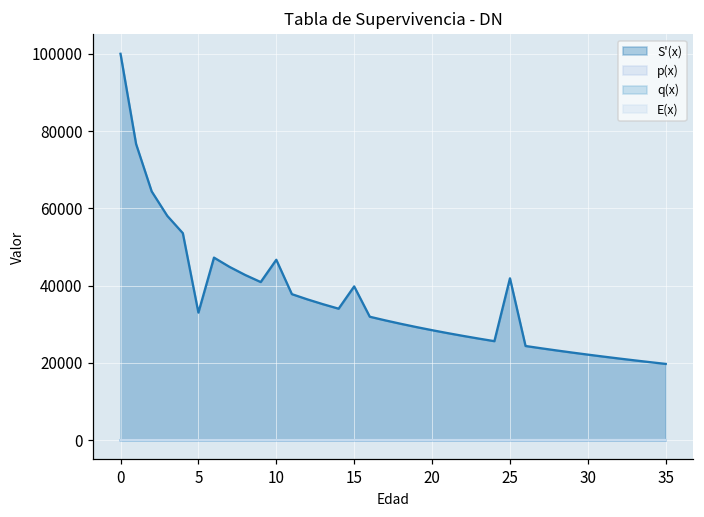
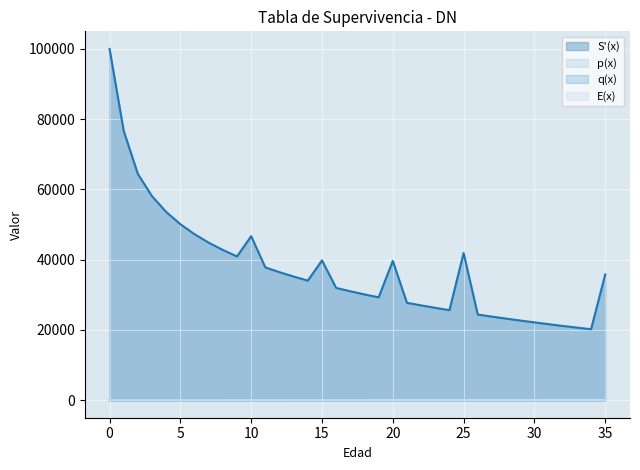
S'(x), 5: 33000 -> 50000
S'(x), 20: 28000 -> 40000
S'(x), 35: 20000 -> 36000
